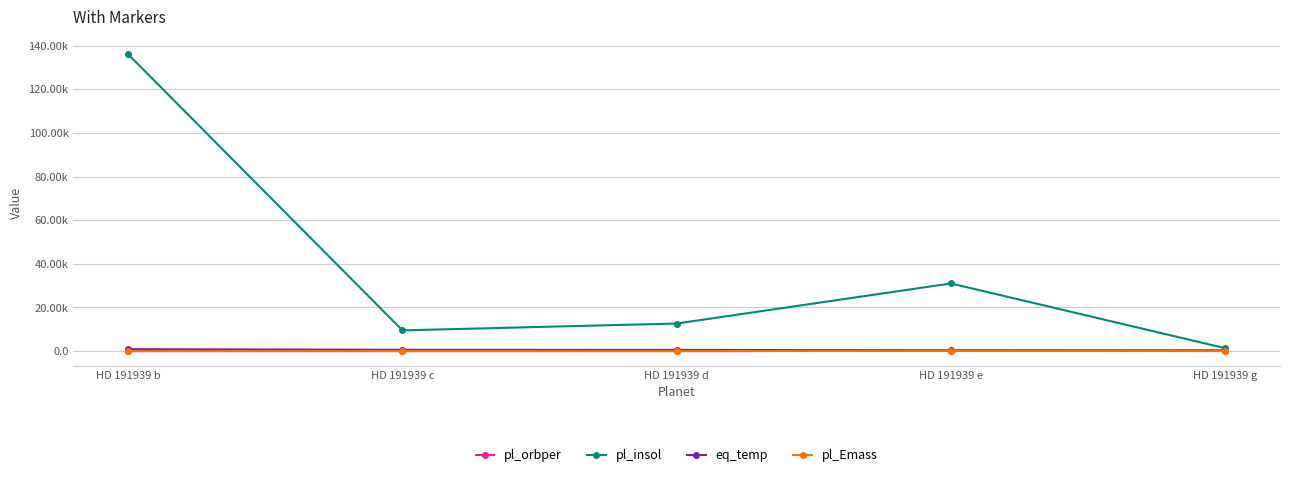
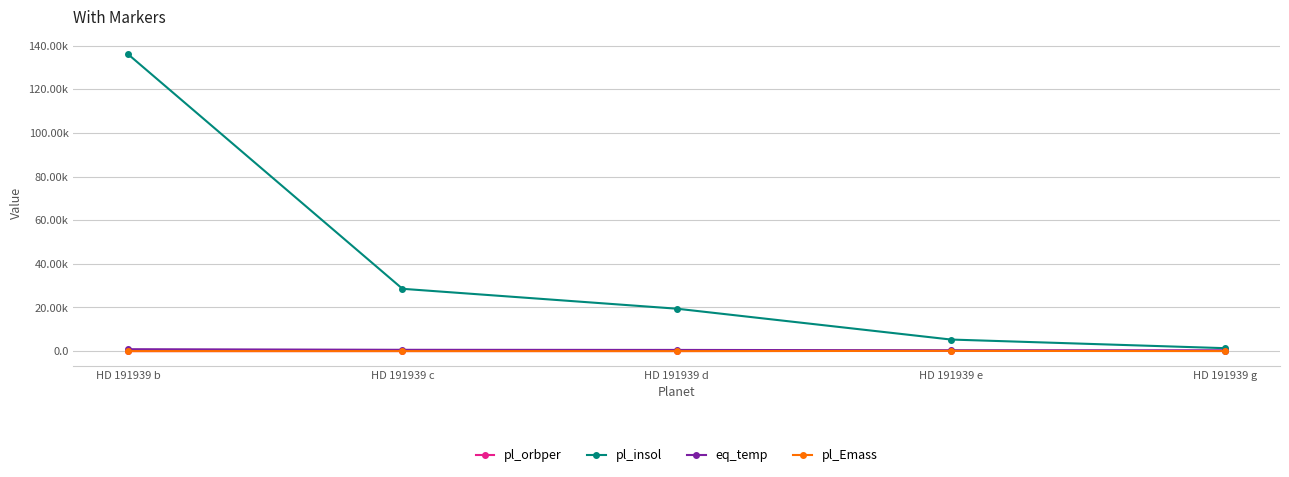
pl_insol, HD 191939 c: 10000 -> 29000
pl_insol, HD 191939 d: 13000 -> 19000
pl_insol, HD 191939 e: 31000 -> 5000
